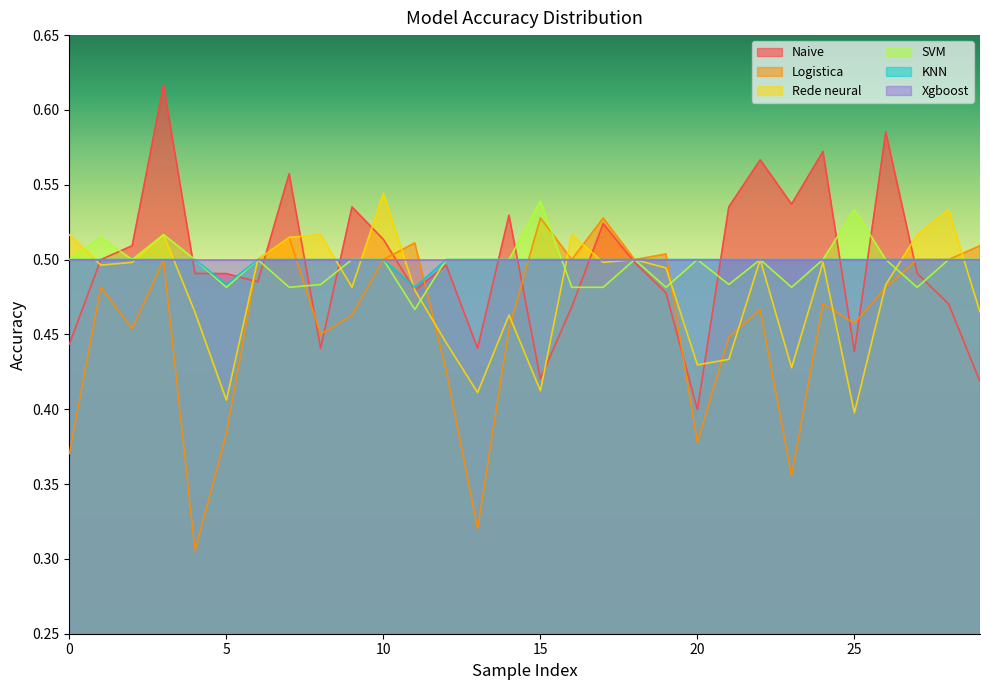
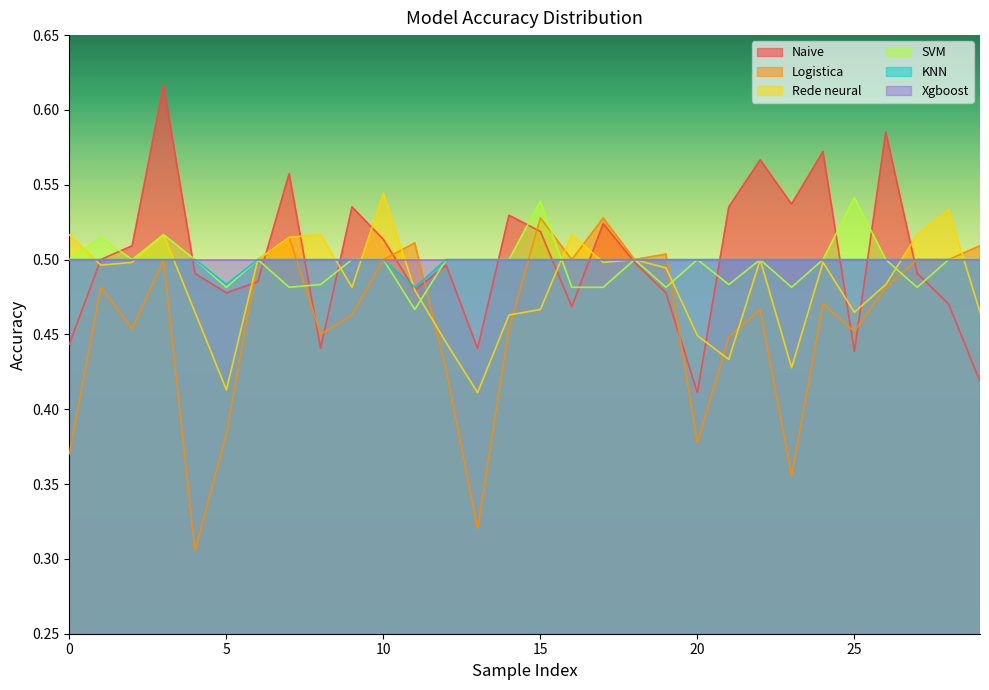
Naive, 5: 0.491 -> 0.478
Rede neural, 5: 0.406 -> 0.413
Naive, 15: 0.420 -> 0.519
Rede neural, 15: 0.412 -> 0.467
Naive, 20: 0.400 -> 0.411
Rede neural, 20: 0.430 -> 0.449
Logistica, 25: 0.457 -> 0.452
Rede neural, 25: 0.398 -> 0.465
SVM, 25: 0.533 -> 0.541
